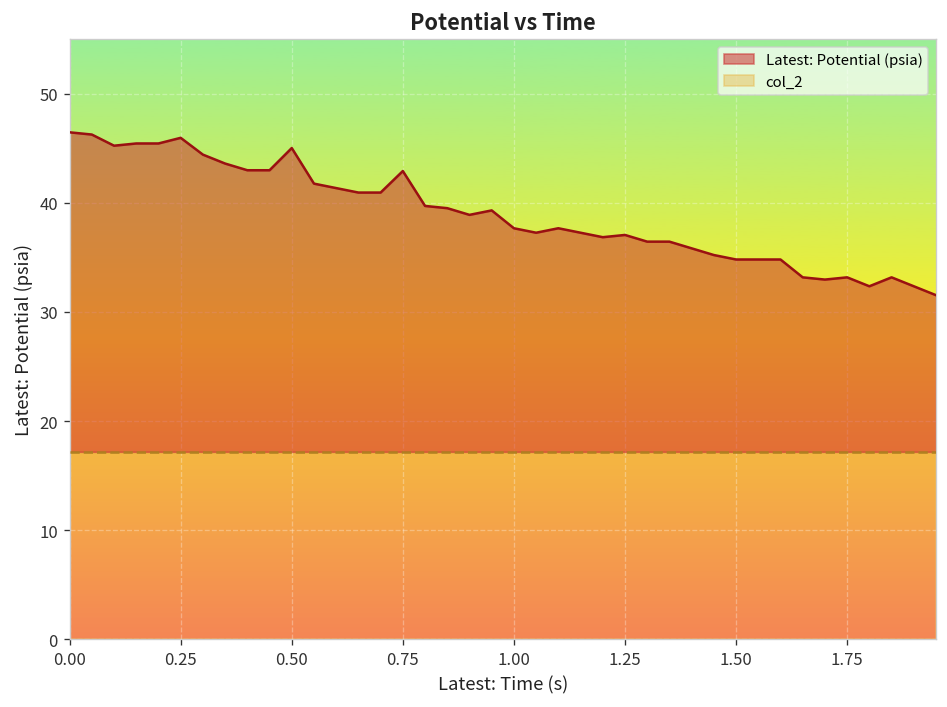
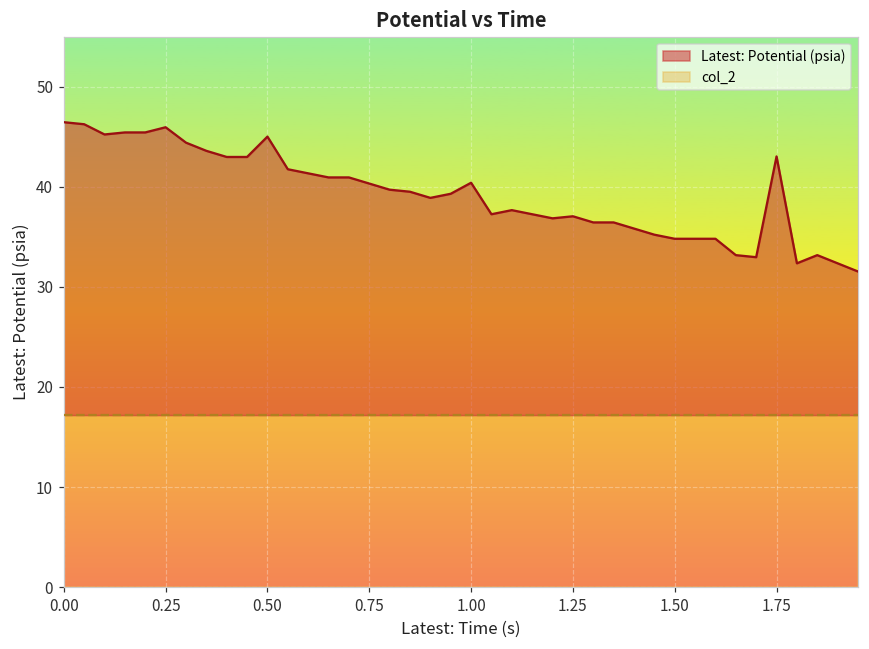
Latest: Potential (psia), 0.75: 43 -> 40
Latest: Potential (psia), 1.00: 38 -> 40
Latest: Potential (psia), 1.75: 33 -> 43
